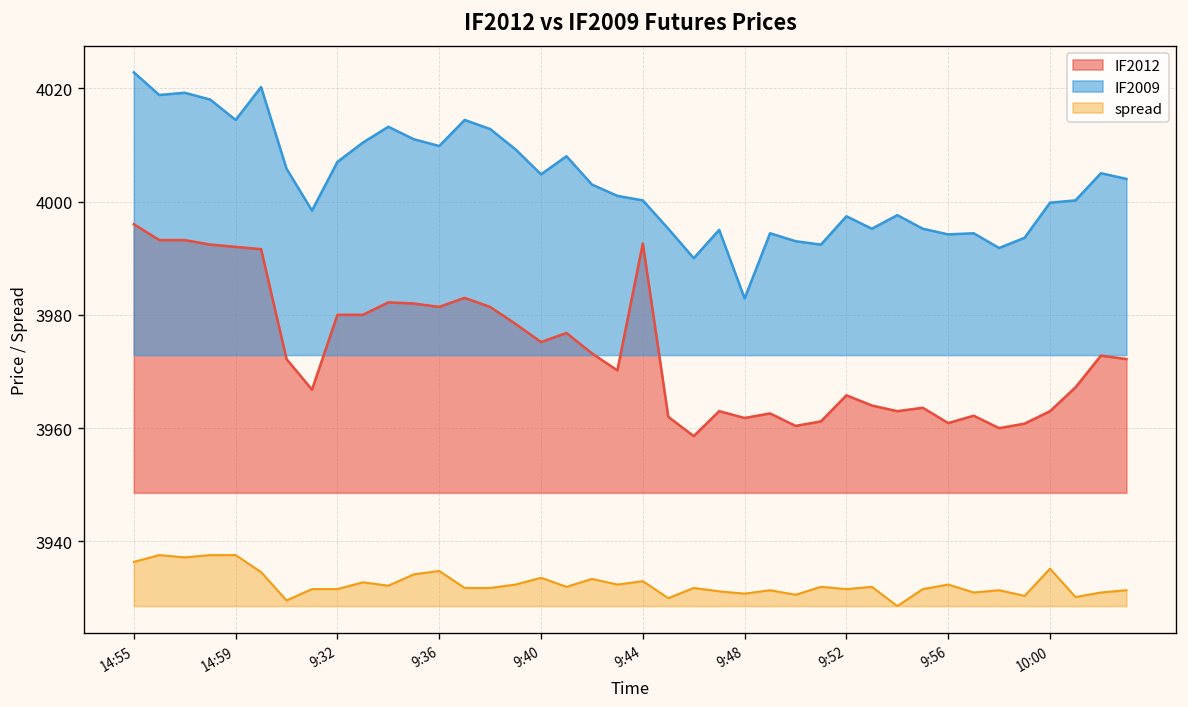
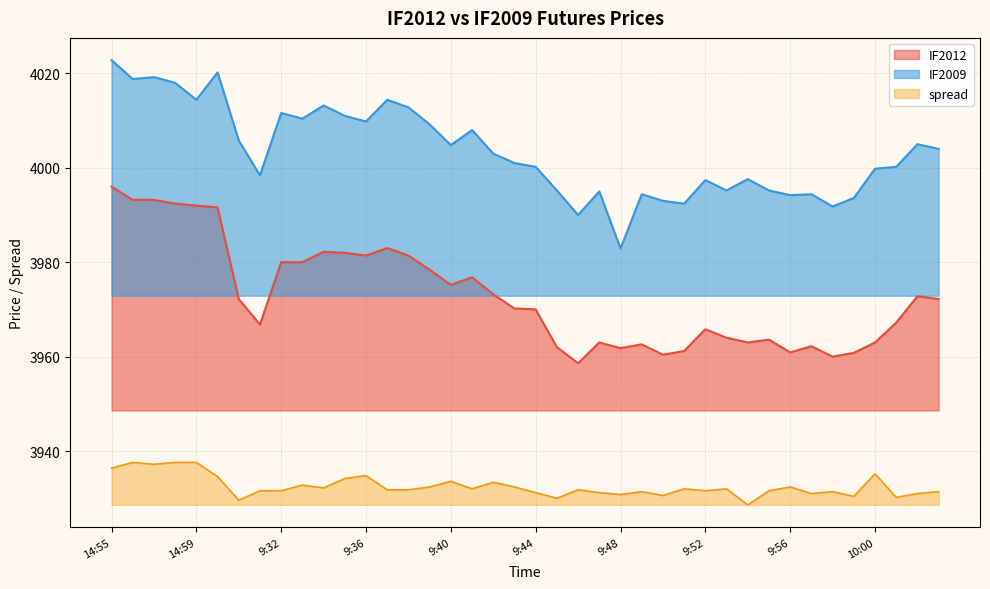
IF2009, 9:32: 4007 -> 4012
IF2012, 9:44: 3993 -> 3970
spread, 9:44: 3933 -> 3931
